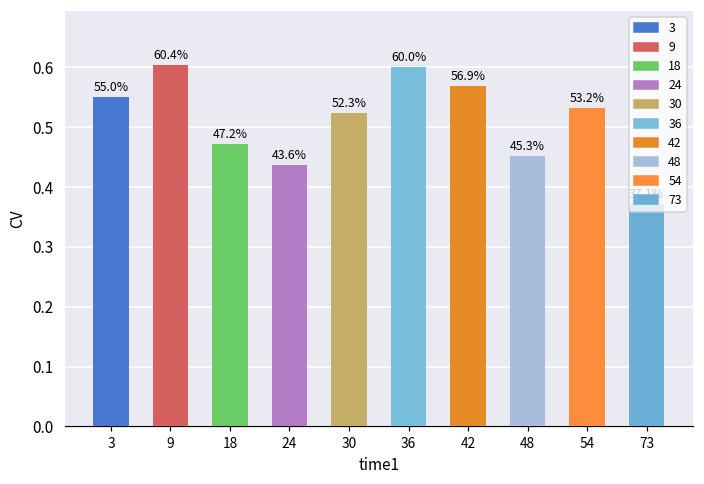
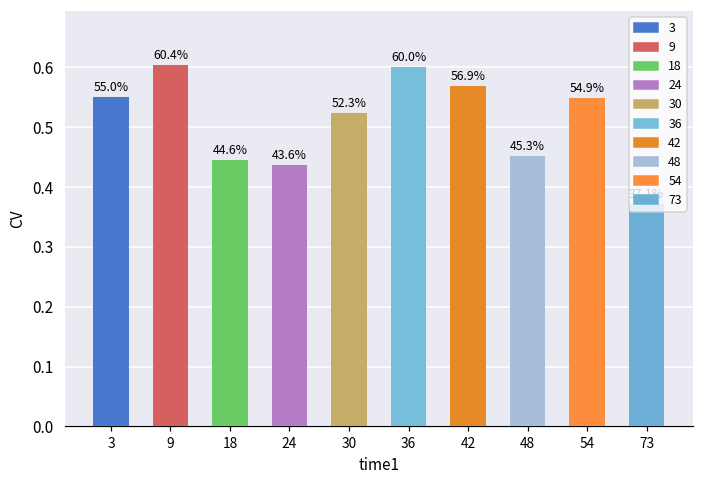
18: 47.2% -> 44.6%
54: 53.2% -> 54.9%
